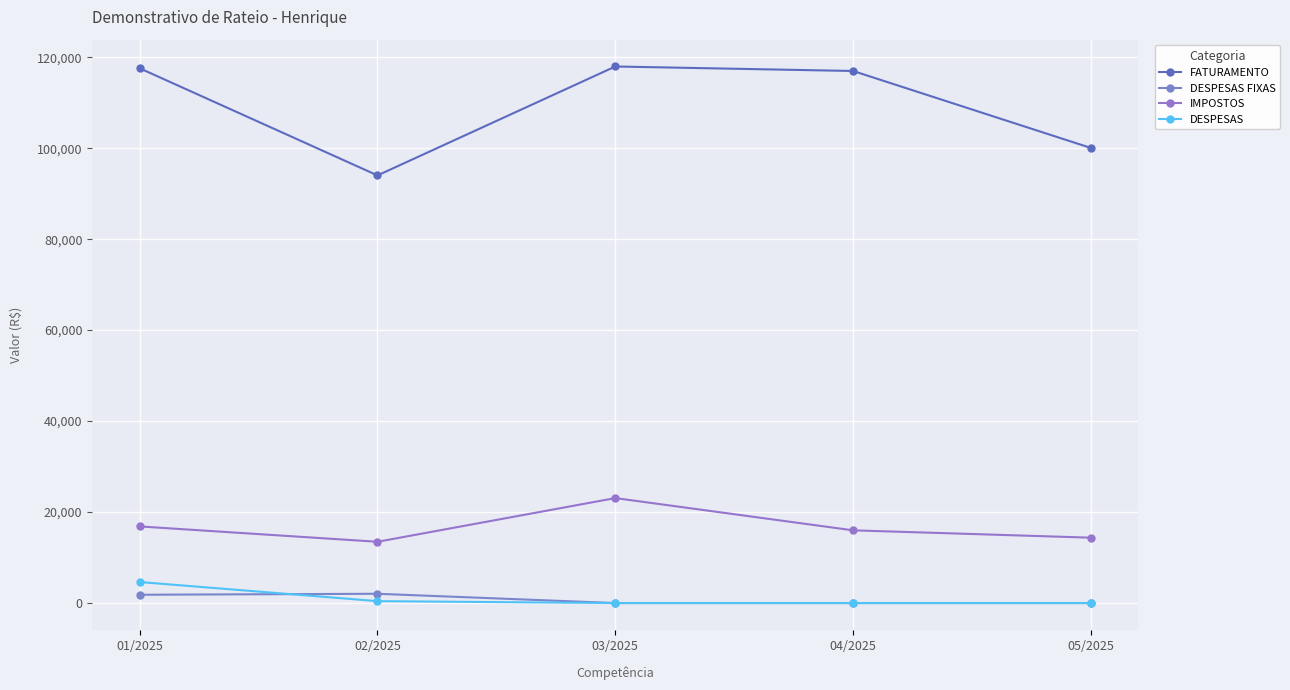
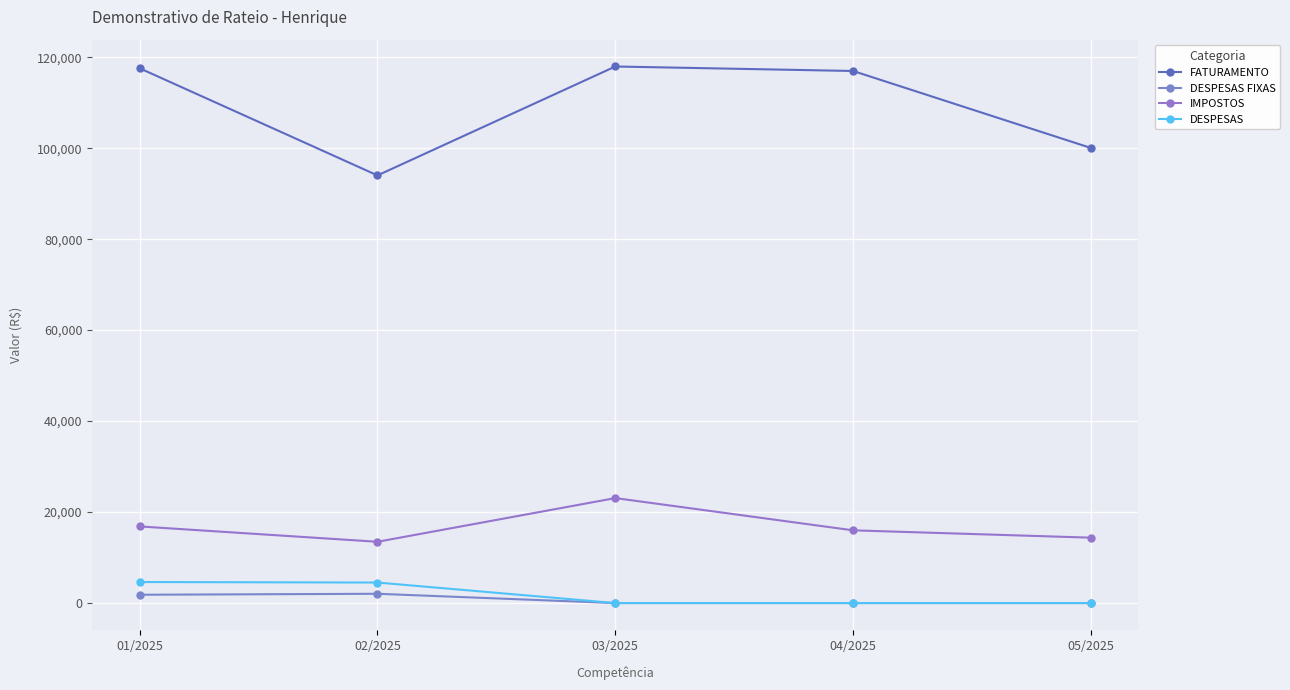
DESPESAS, 02/2025: 0 -> 5,000
